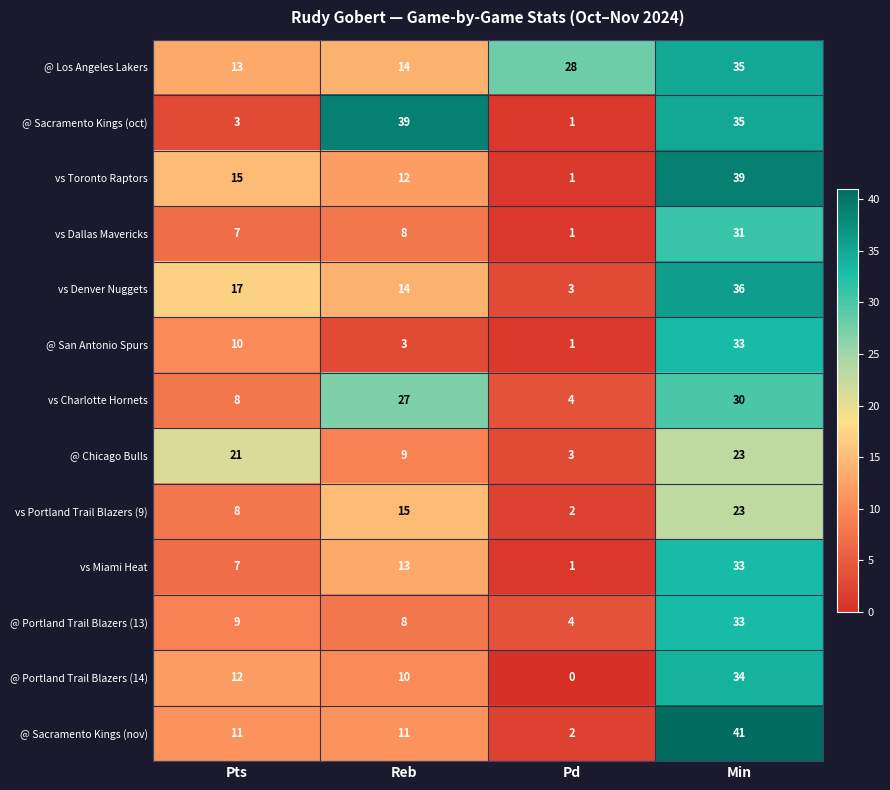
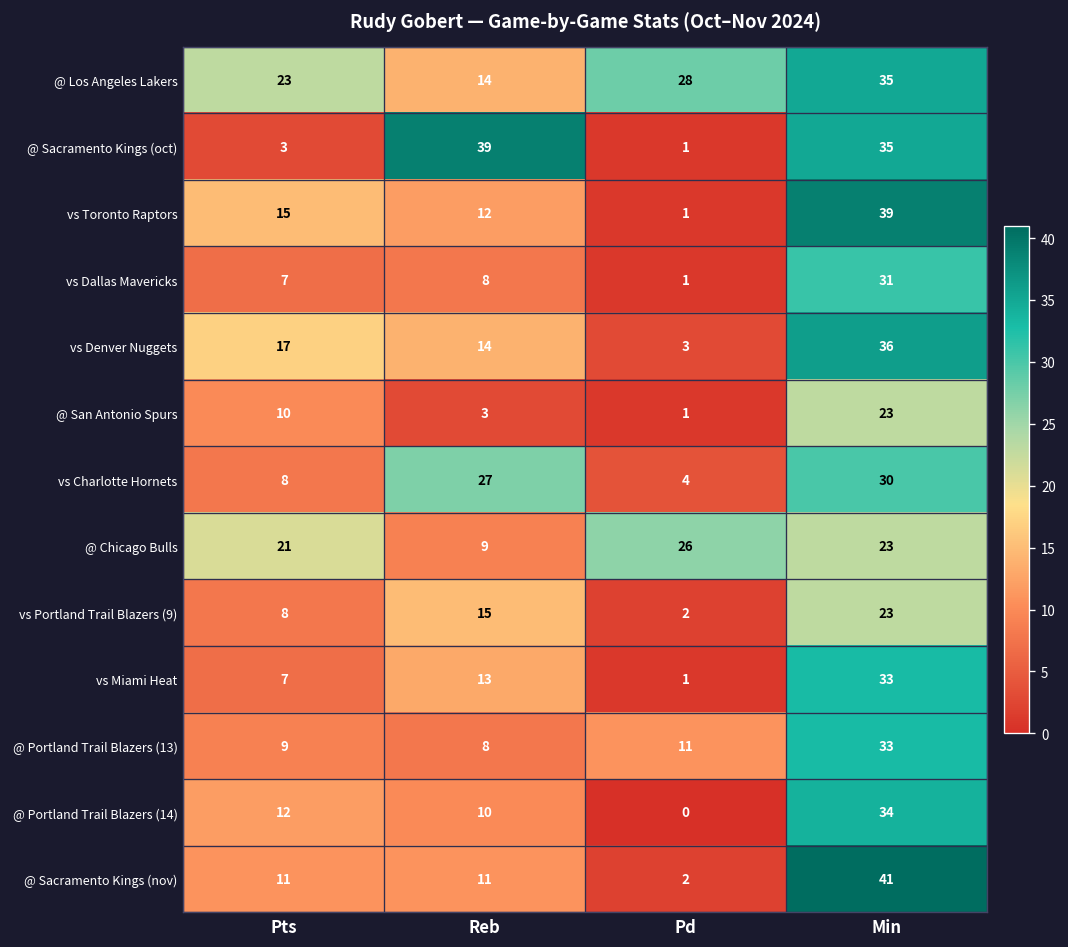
@ Los Angeles Lakers, Pts: 13 -> 23
@ San Antonio Spurs, Min: 33 -> 23
@ Chicago Bulls, Pd: 3 -> 26
@ Portland Trail Blazers (13), Pd: 4 -> 11
